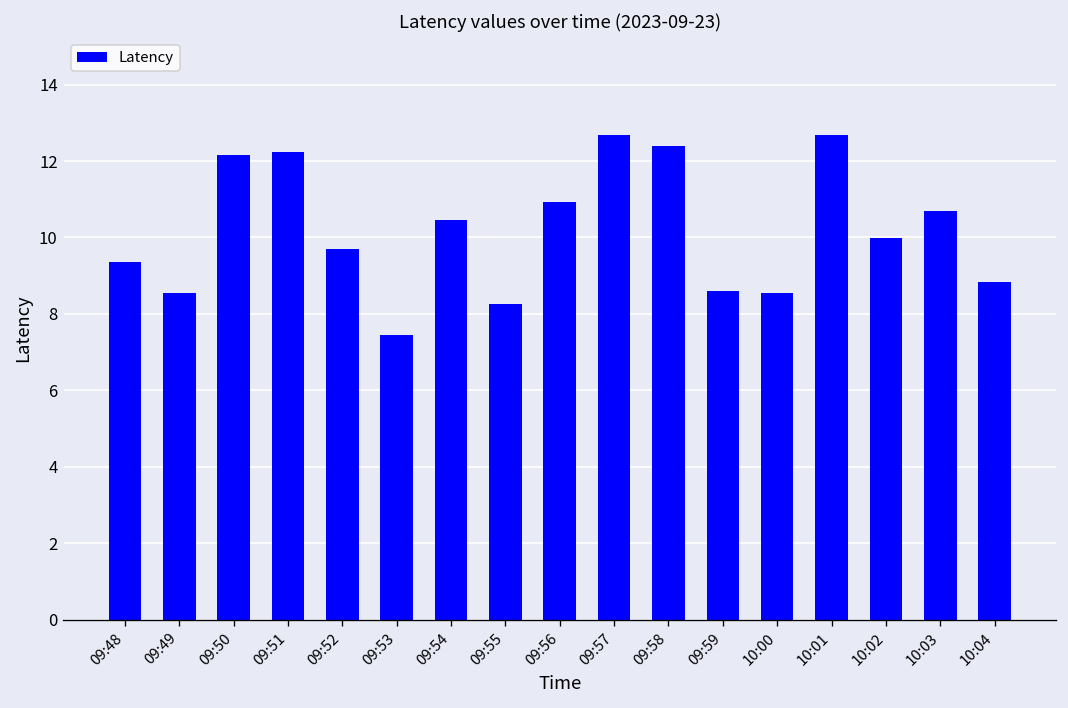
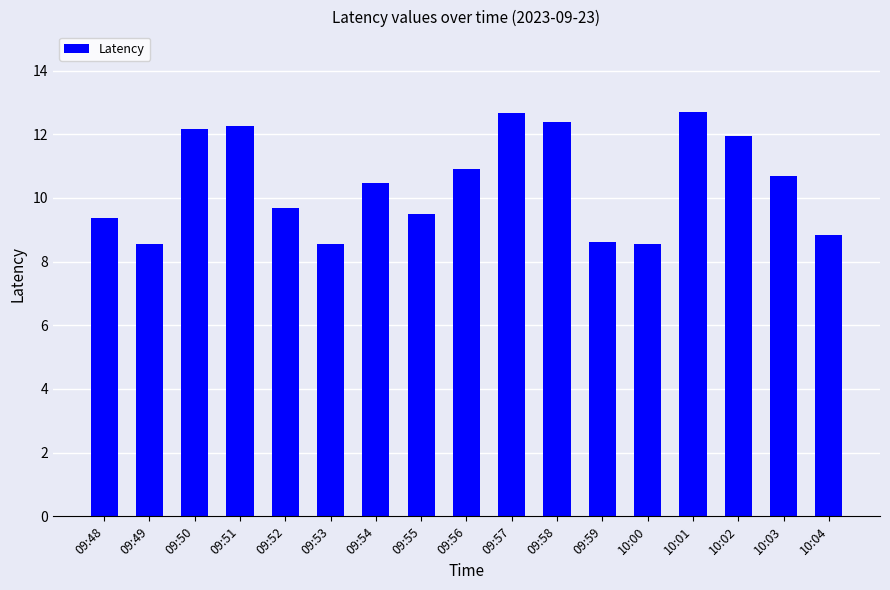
09:53: 7.5 -> 8.6
09:55: 8.3 -> 9.5
10:02: 10.0 -> 11.9
